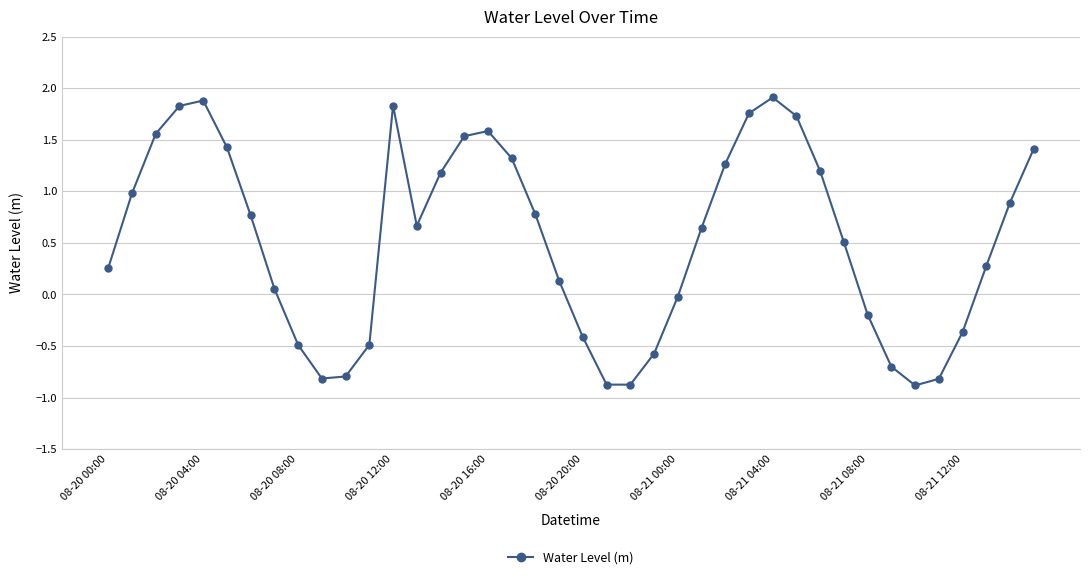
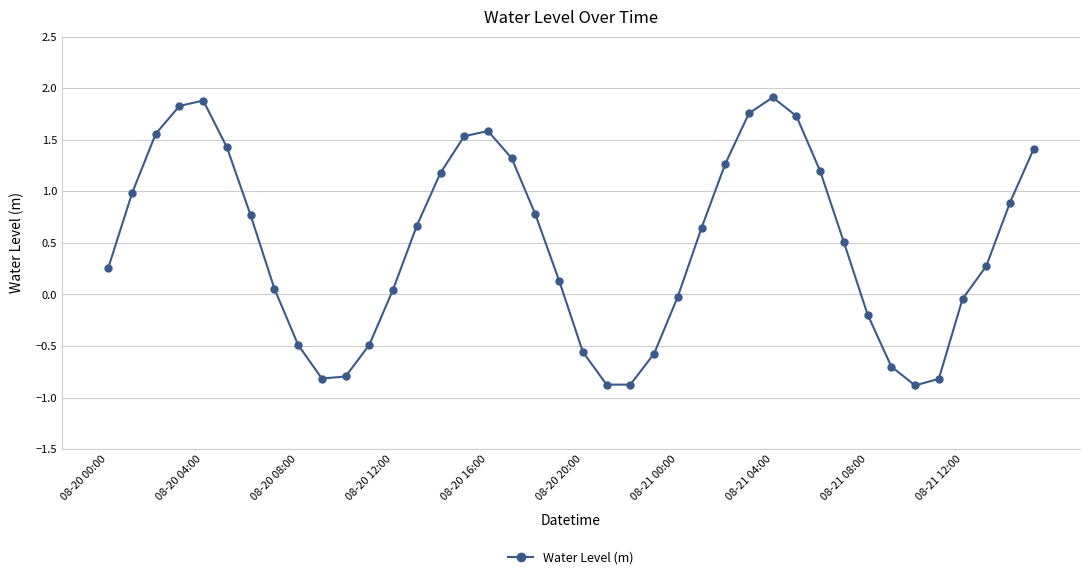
08-20 12:00: 1.83 -> 0.05
08-20 20:00: -0.41 -> -0.56
08-21 12:00: -0.37 -> -0.04
